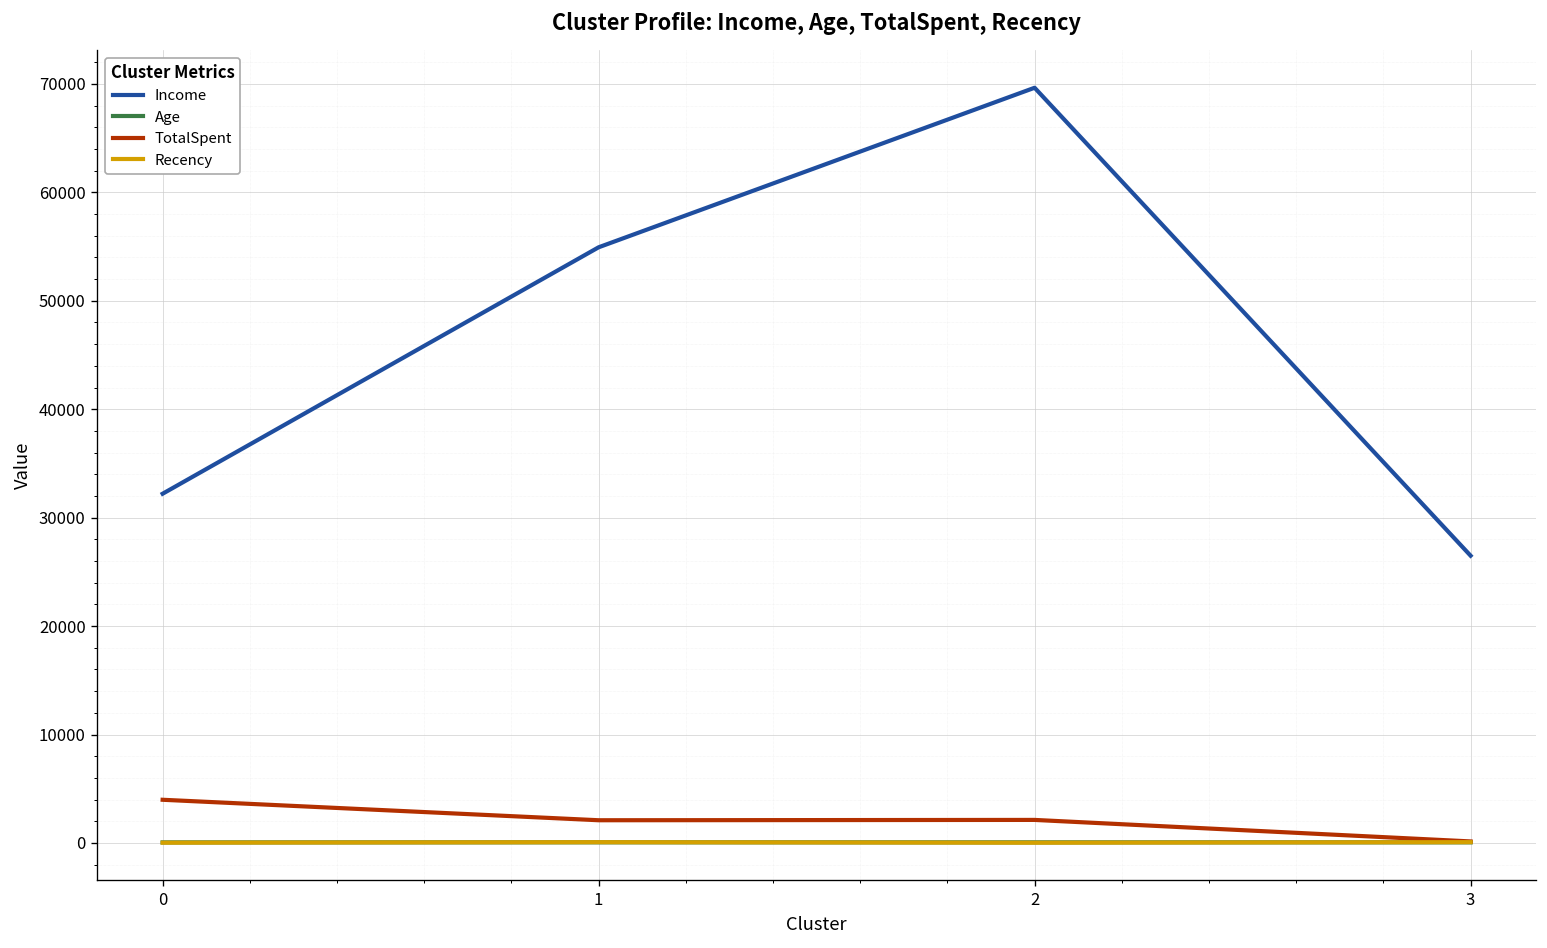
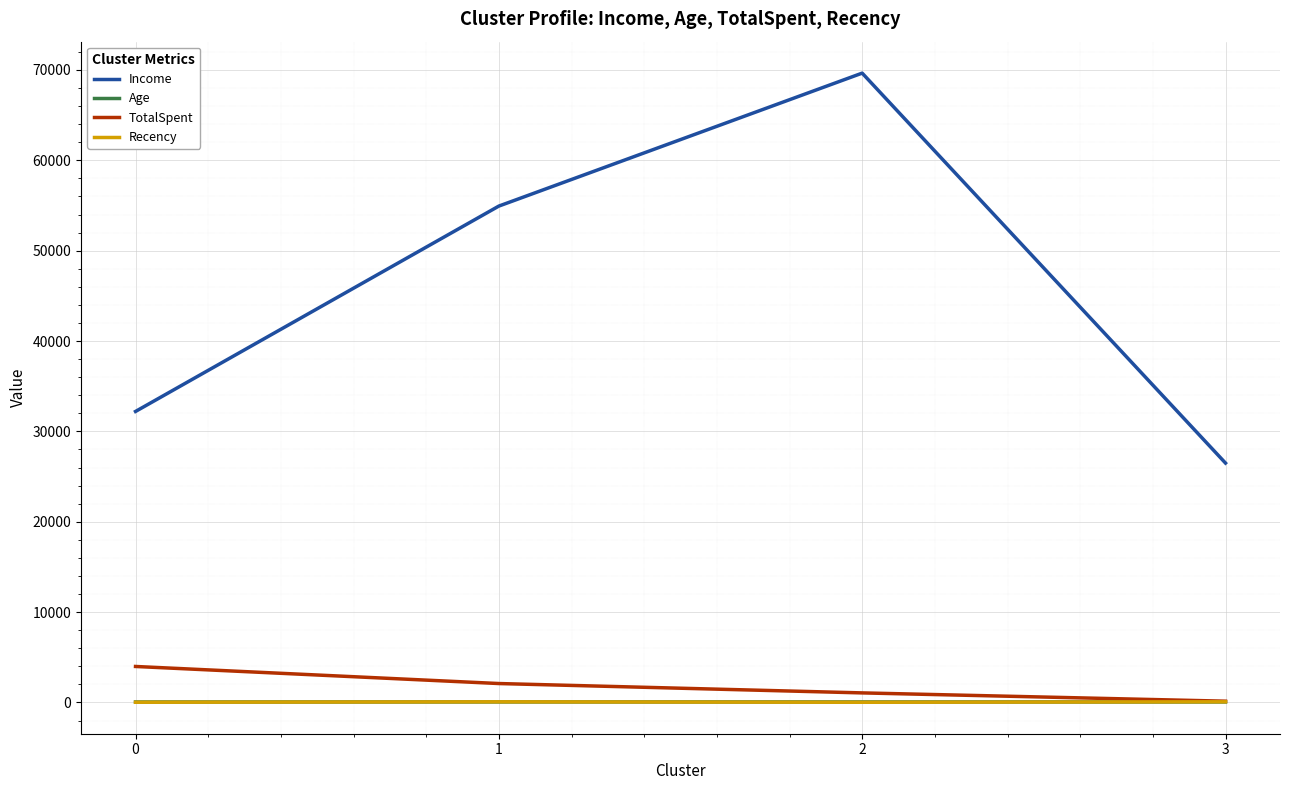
TotalSpent, 2: 2000 -> 1000
